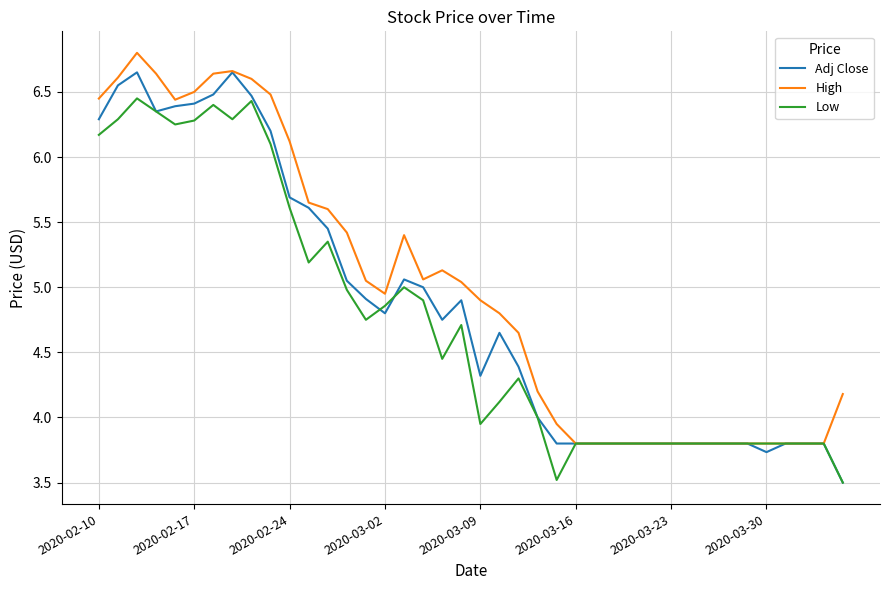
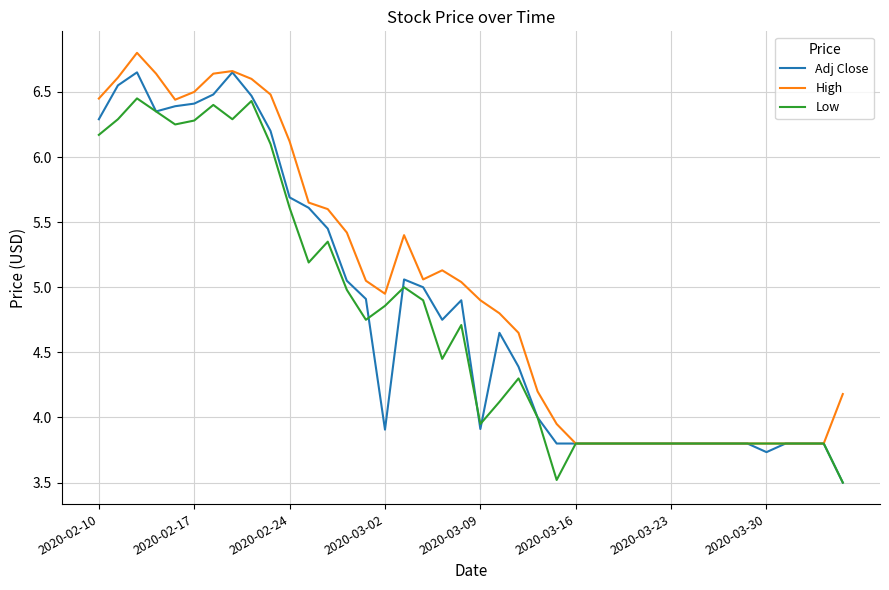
Adj Close, 2020-03-02: 4.80 -> 3.91
Adj Close, 2020-03-09: 4.32 -> 3.91
